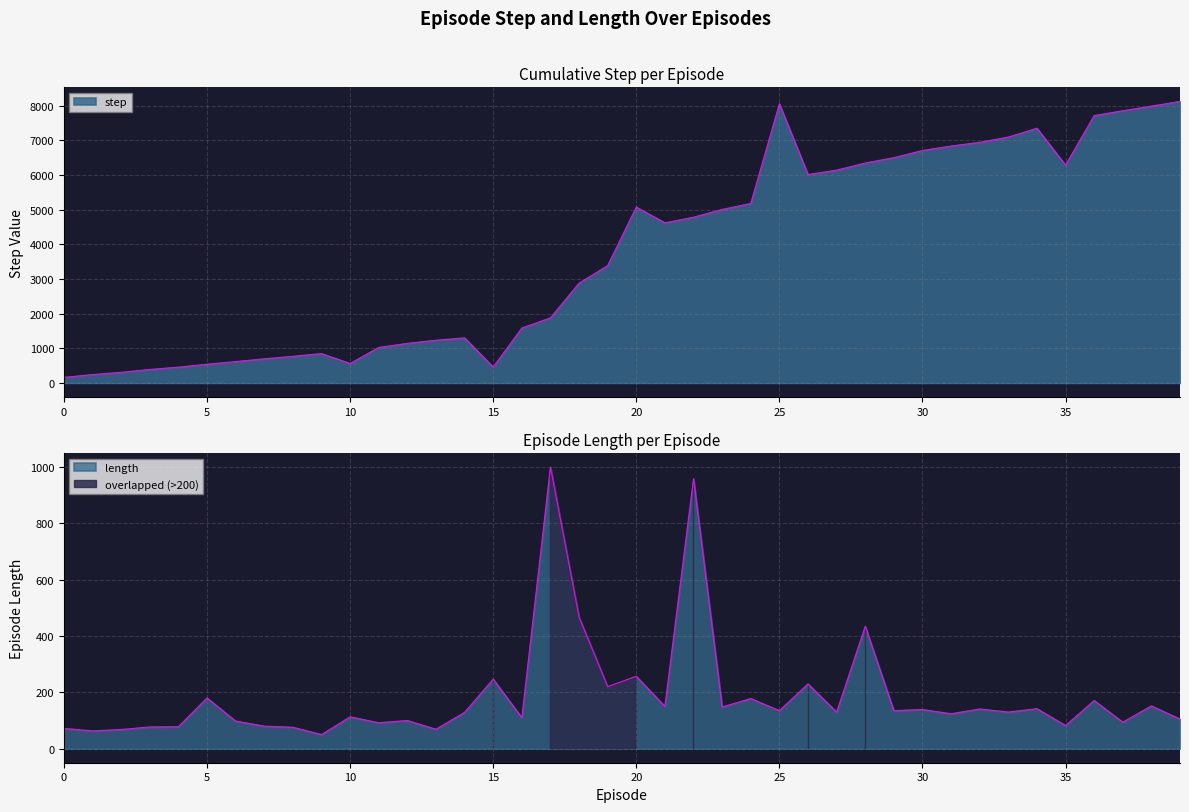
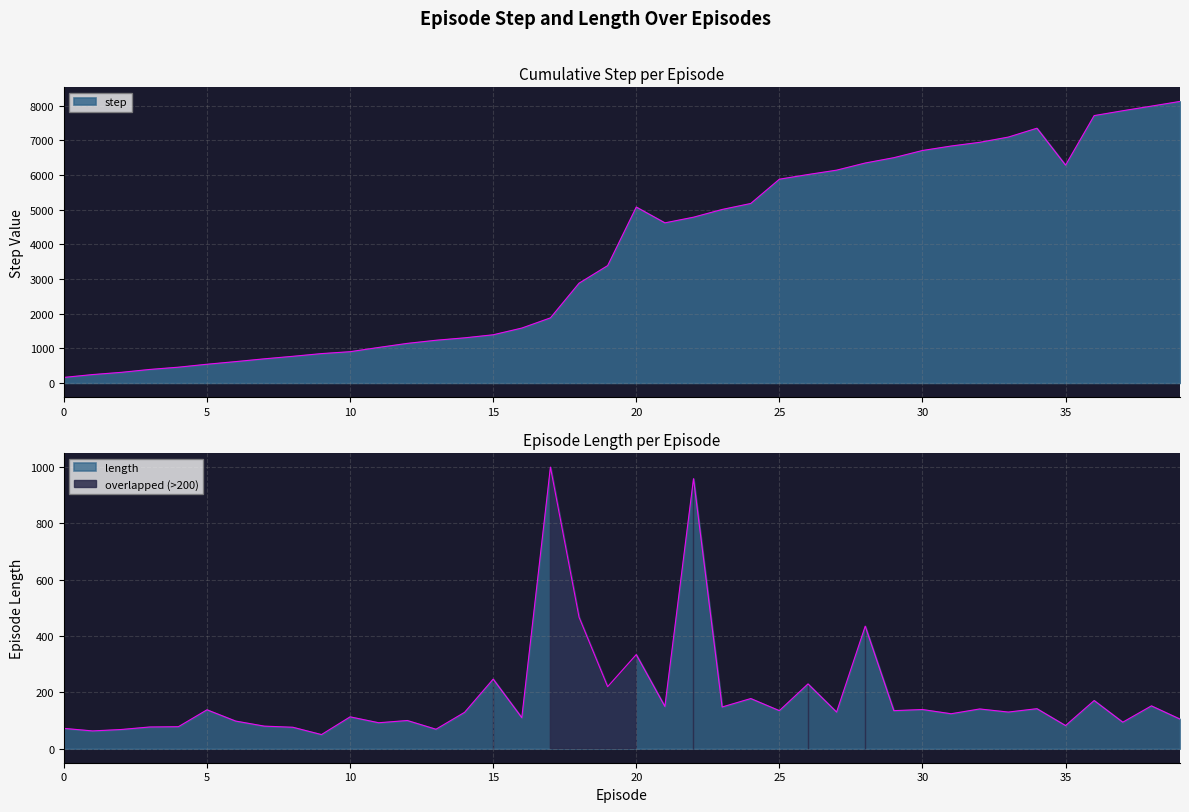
Cumulative Step per Episode, 10: 600 -> 900
Cumulative Step per Episode, 15: 500 -> 1400
Cumulative Step per Episode, 25: 8100 -> 5900
Episode Length per Episode, 5: 180 -> 140
Episode Length per Episode, 20: 260 -> 330
